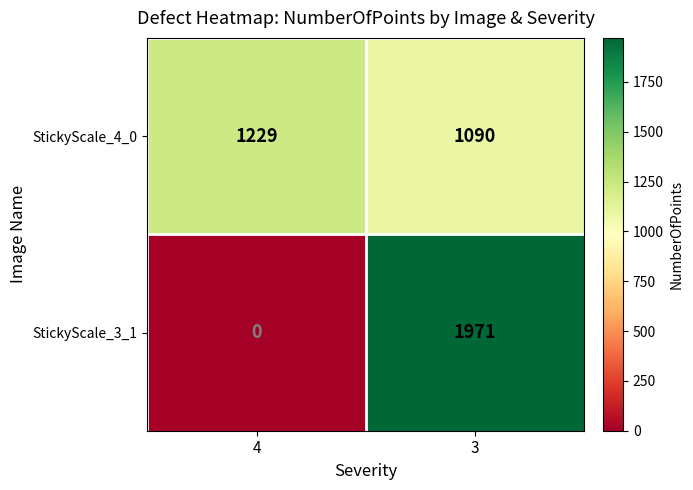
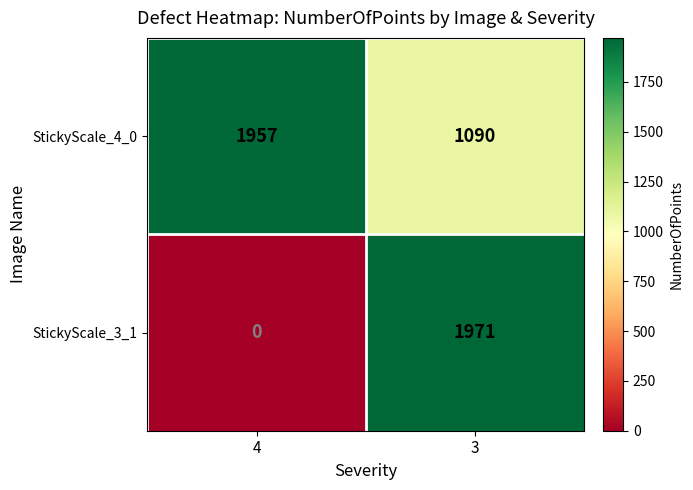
StickyScale_4_0, 4: 1229 -> 1957
